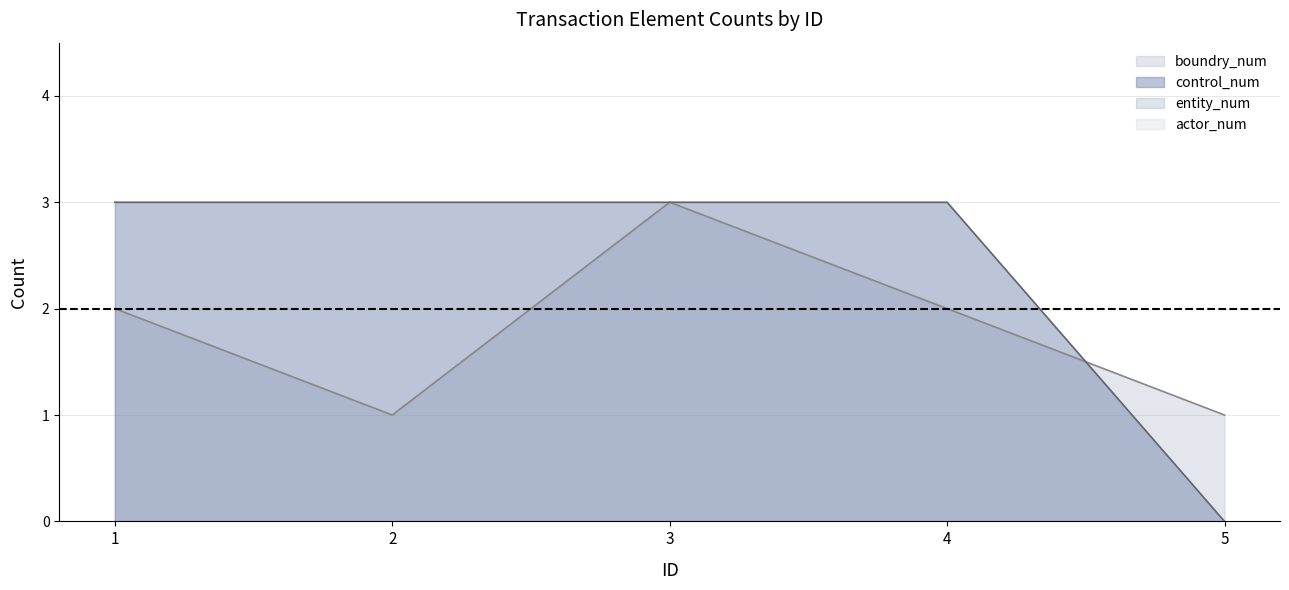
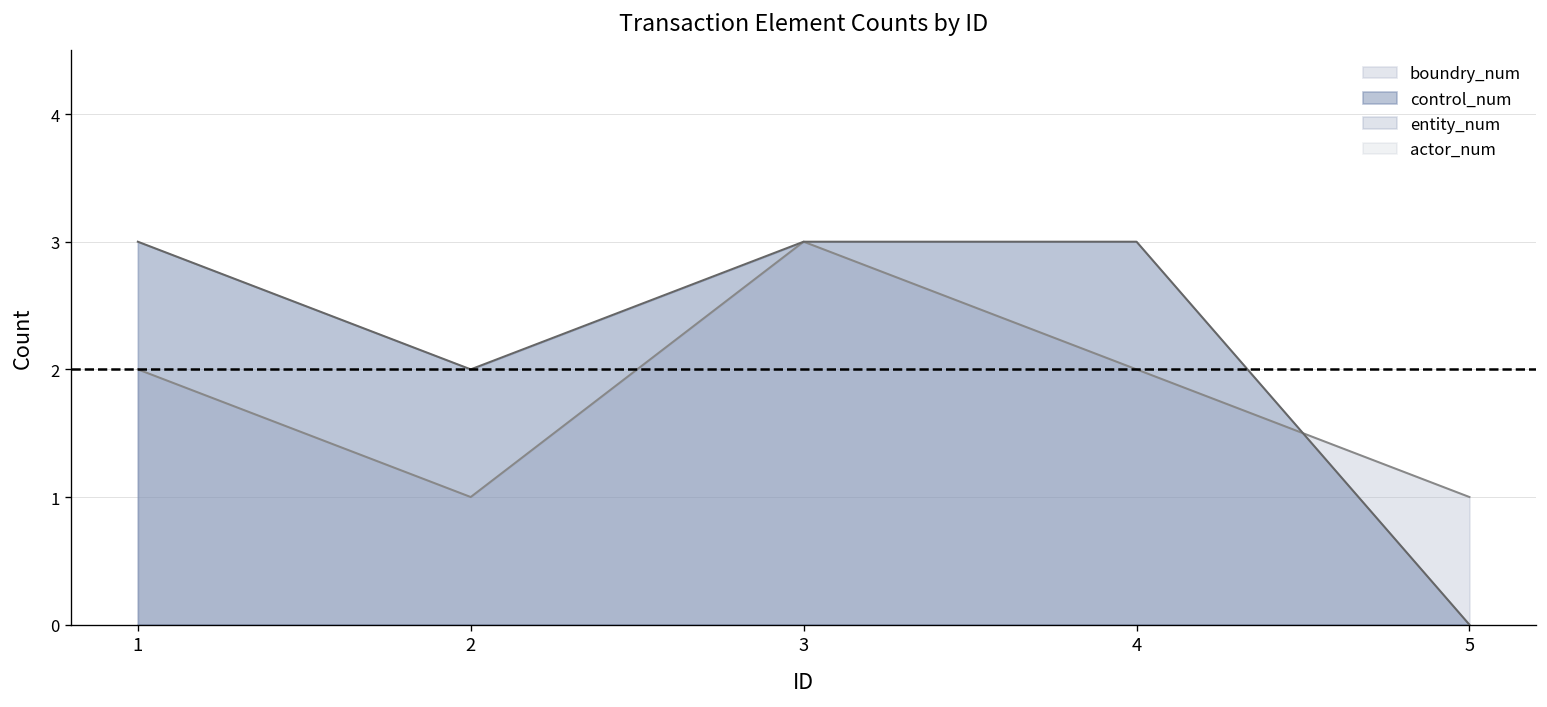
control_num, 2: 3 -> 2
